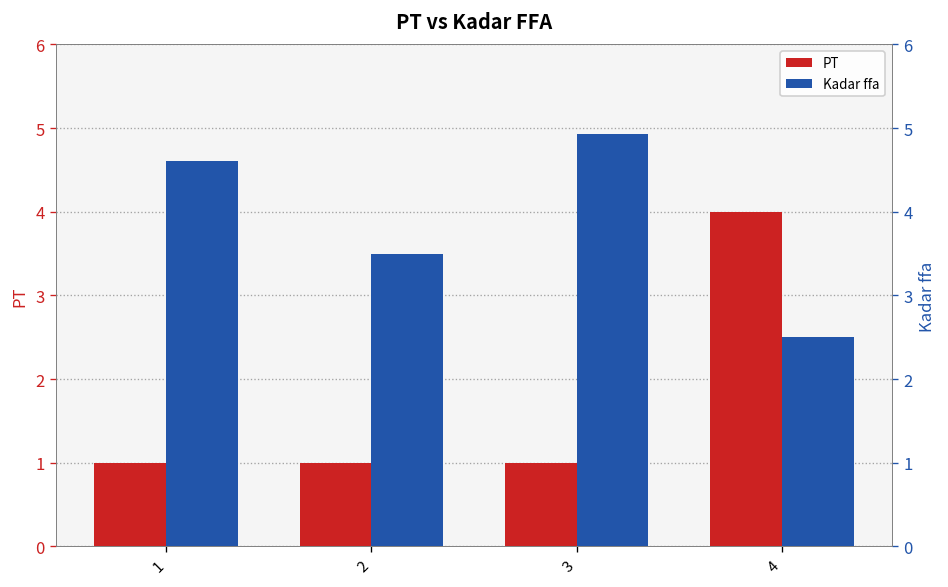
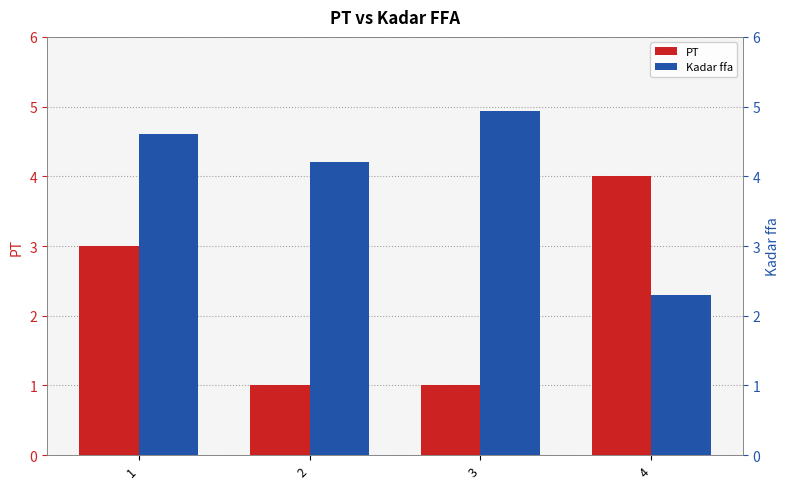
PT, 1: 1 -> 3
Kadar ffa, 2: 3.5 -> 4.2
Kadar ffa, 4: 2.5 -> 2.3
